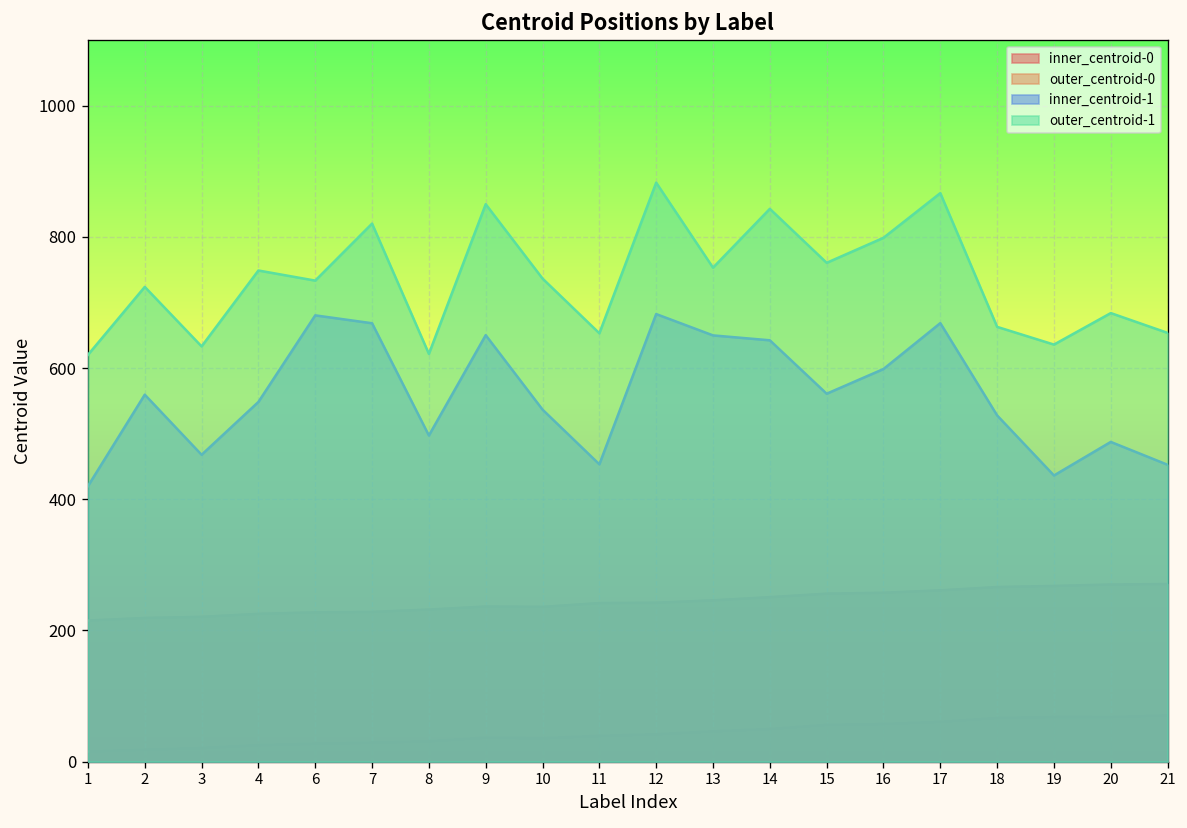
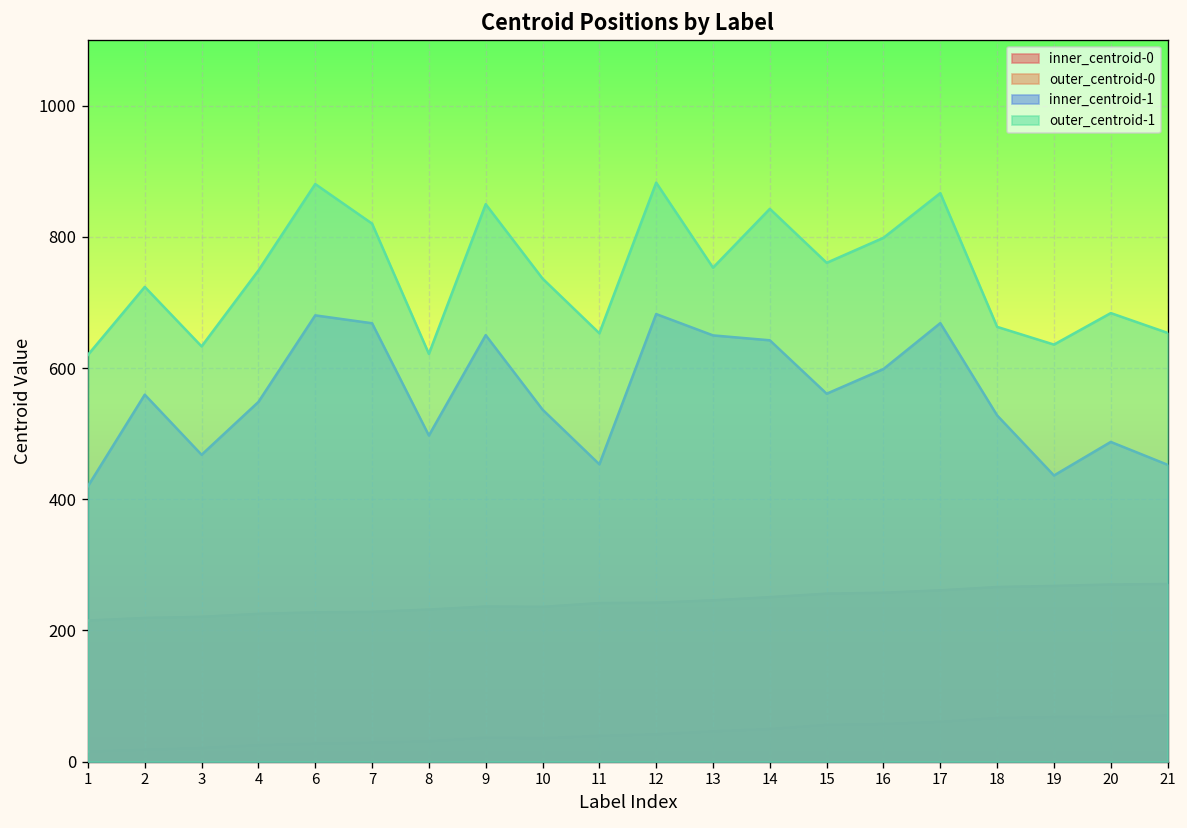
outer_centroid-1, 6: 730 -> 880
